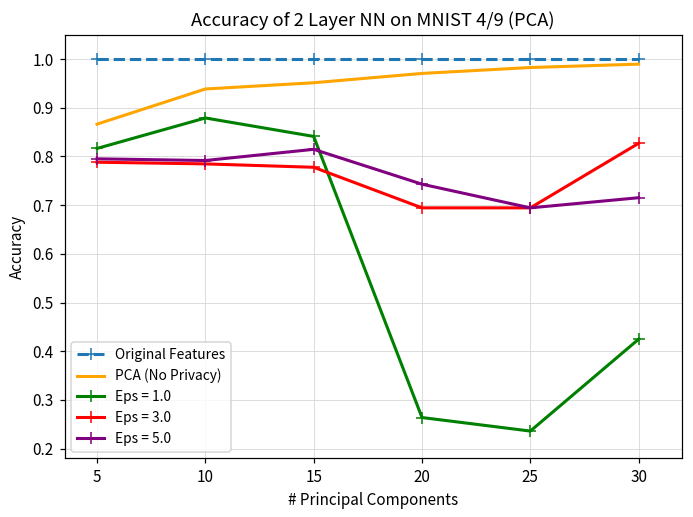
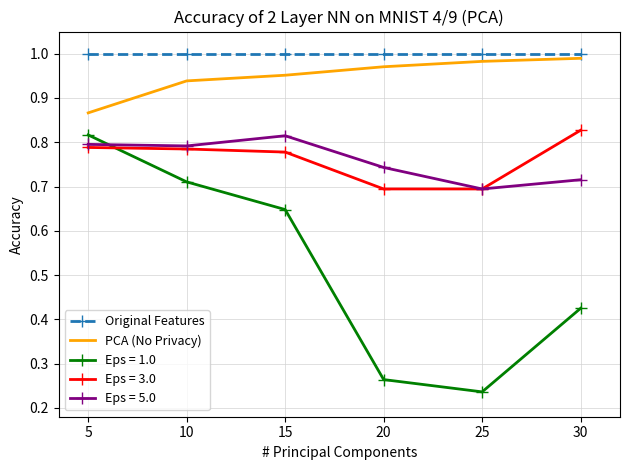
Eps = 1.0, 10: 0.88 -> 0.71
Eps = 1.0, 15: 0.84 -> 0.65
